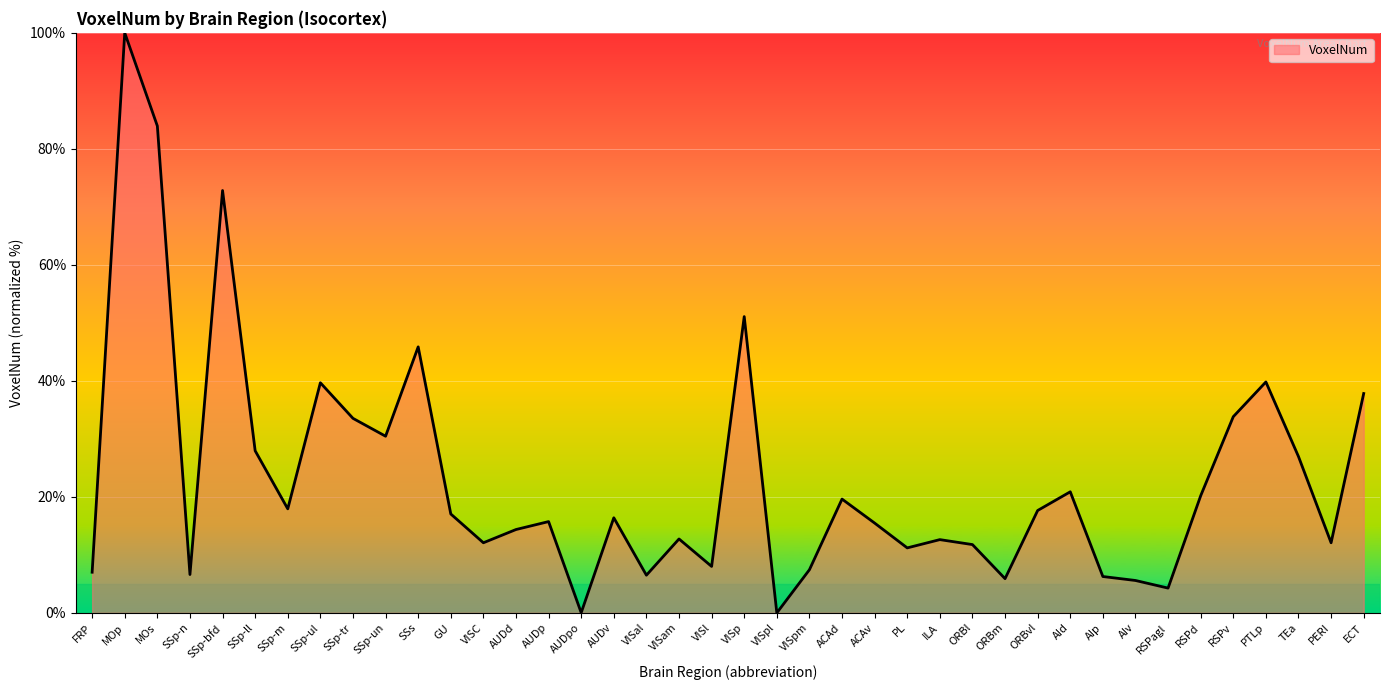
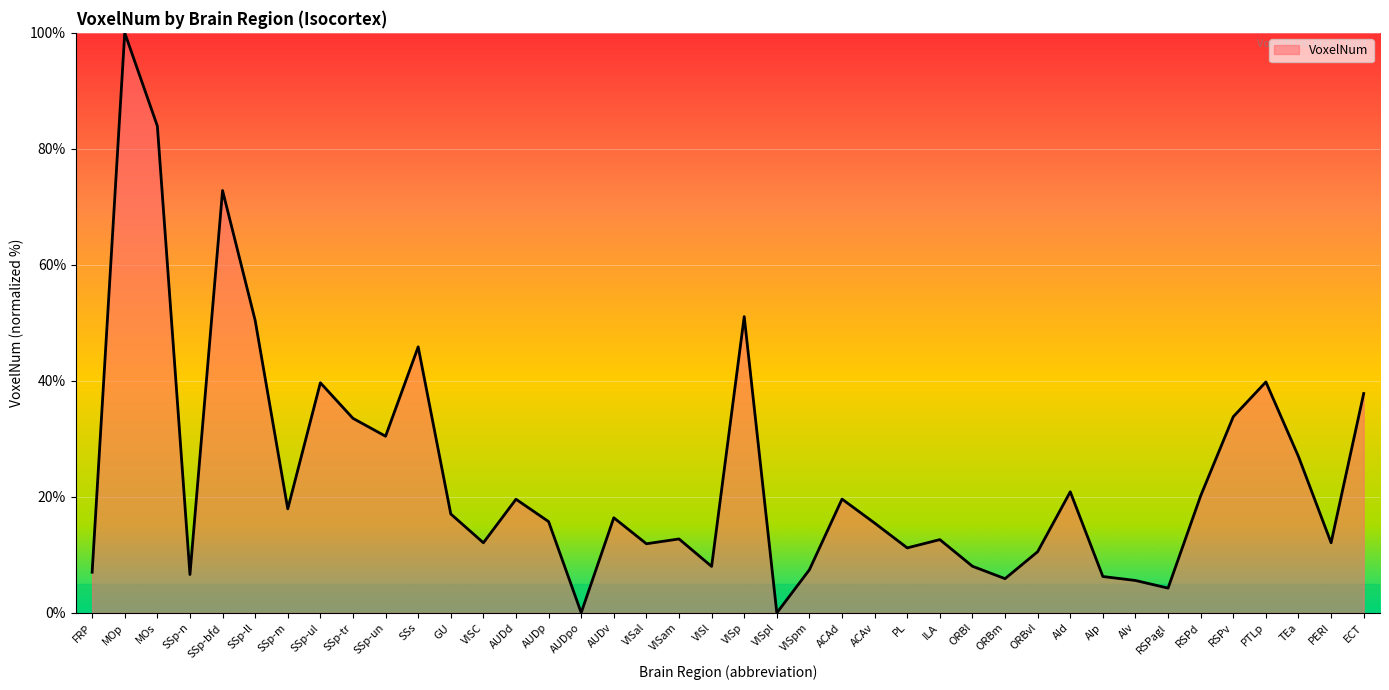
SSp-ll: 28% -> 50%
AUDd: 14% -> 20%
VISal: 7% -> 12%
ORBl: 12% -> 8%
ORBvl: 18% -> 11%
